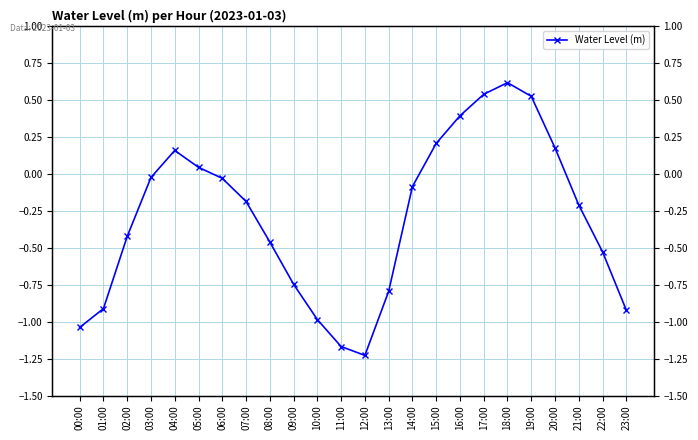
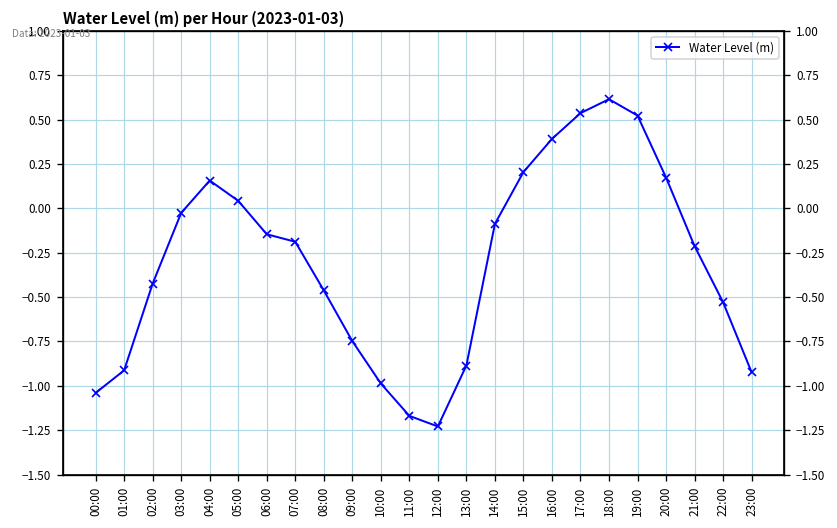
06:00: -0.03 -> -0.15
13:00: -0.80 -> -0.89
